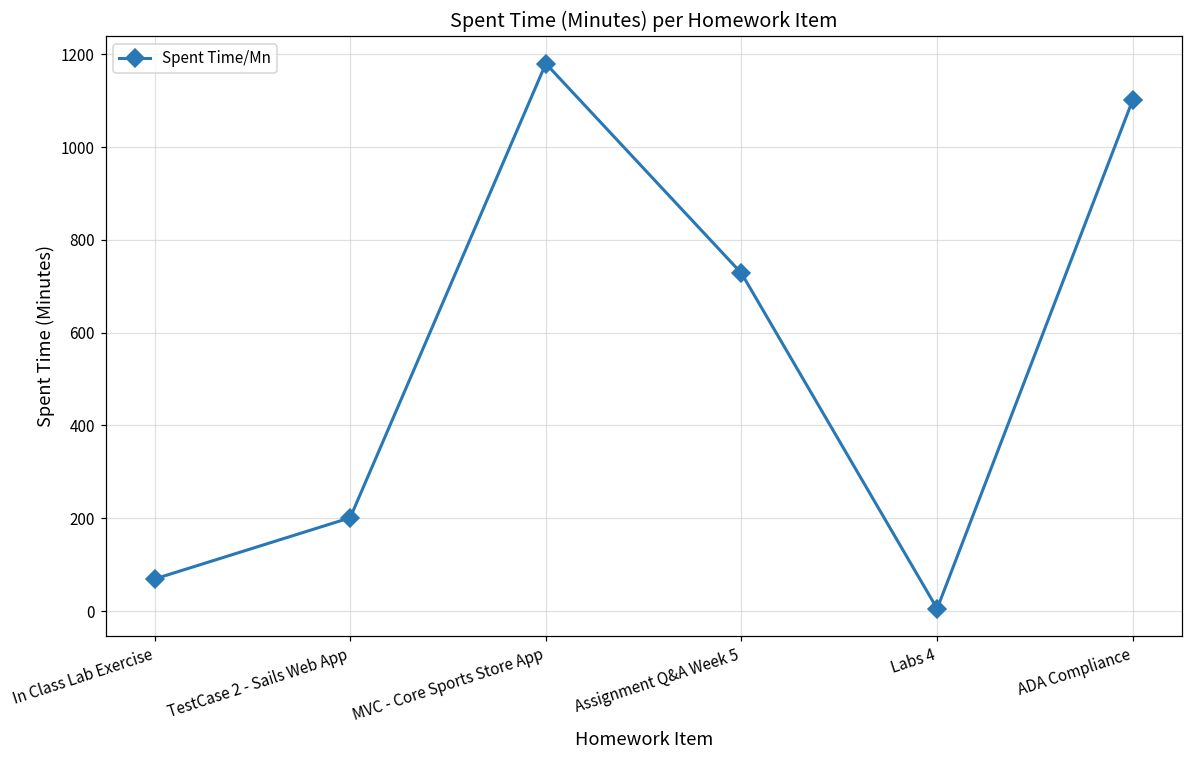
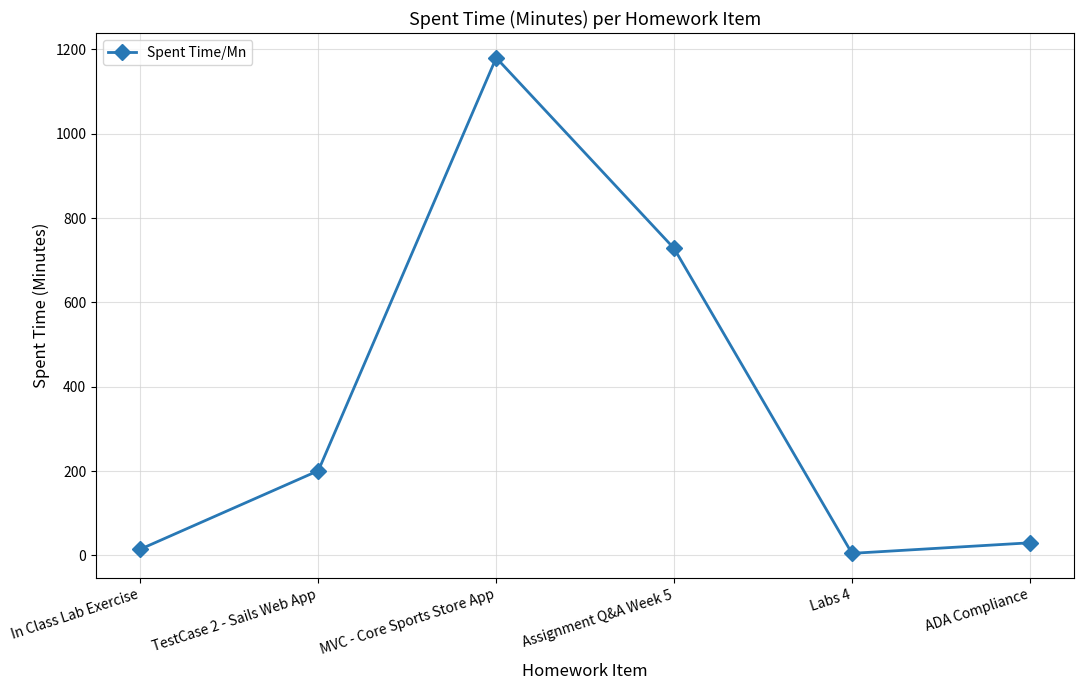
In Class Lab Exercise: 70 -> 20
ADA Compliance: 1100 -> 30
